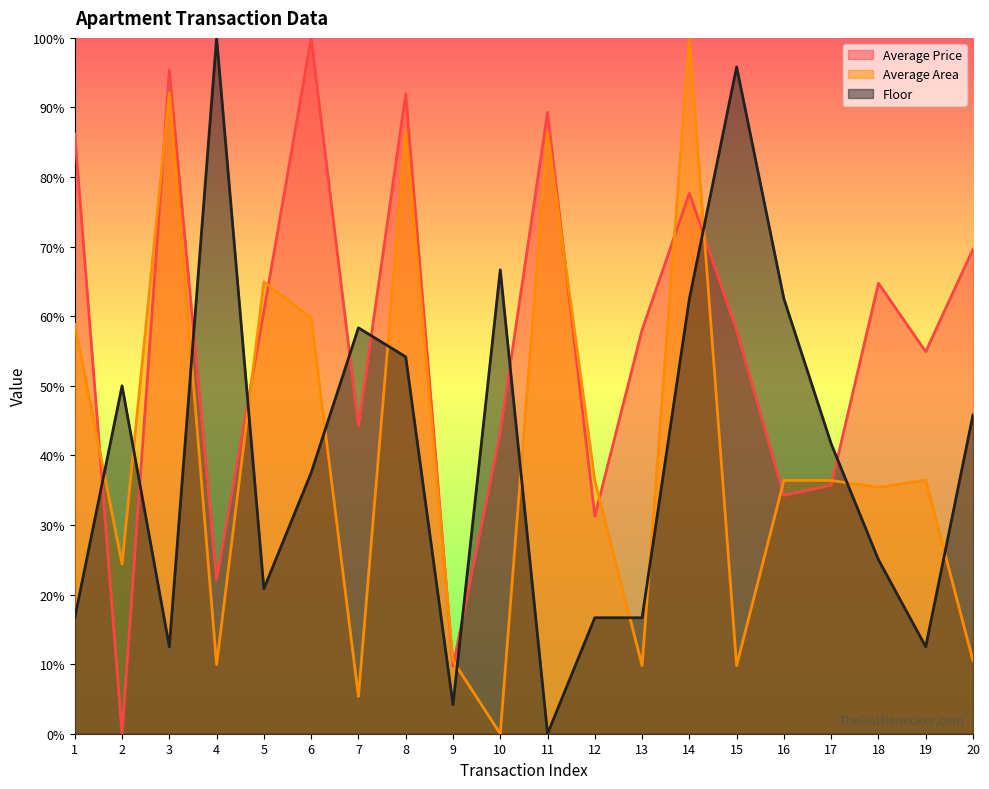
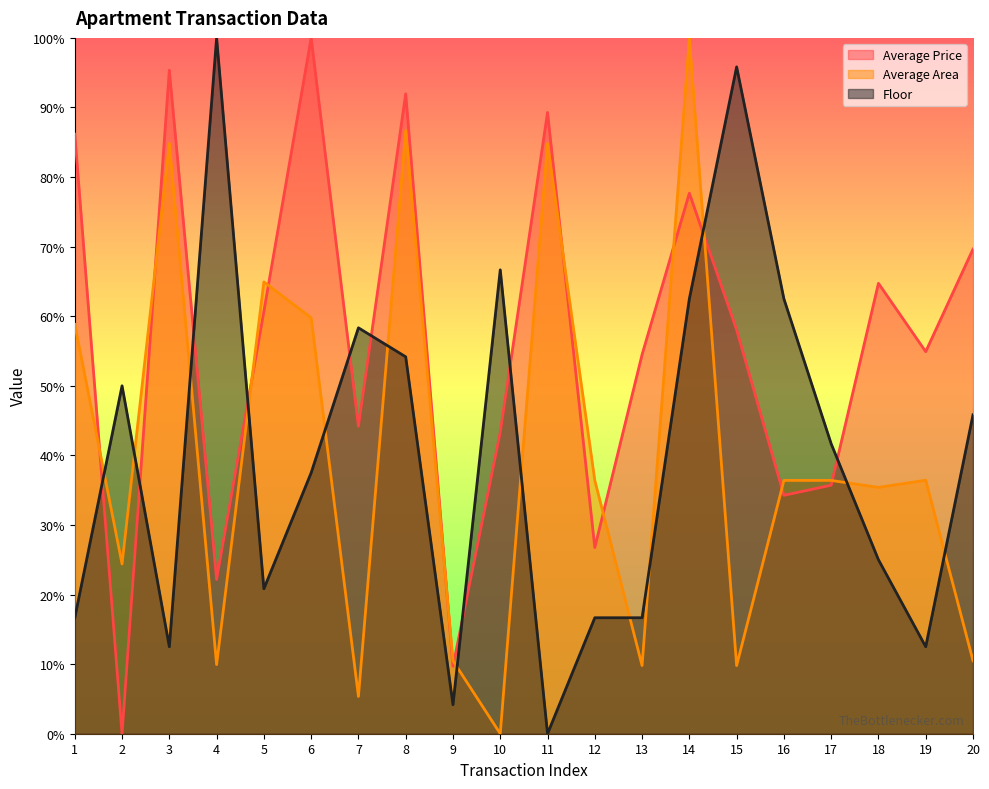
Average Area, 3: 92% -> 85%
Average Area, 11: 86% -> 85%
Average Price, 12: 31% -> 27%
Average Price, 13: 58% -> 54%
